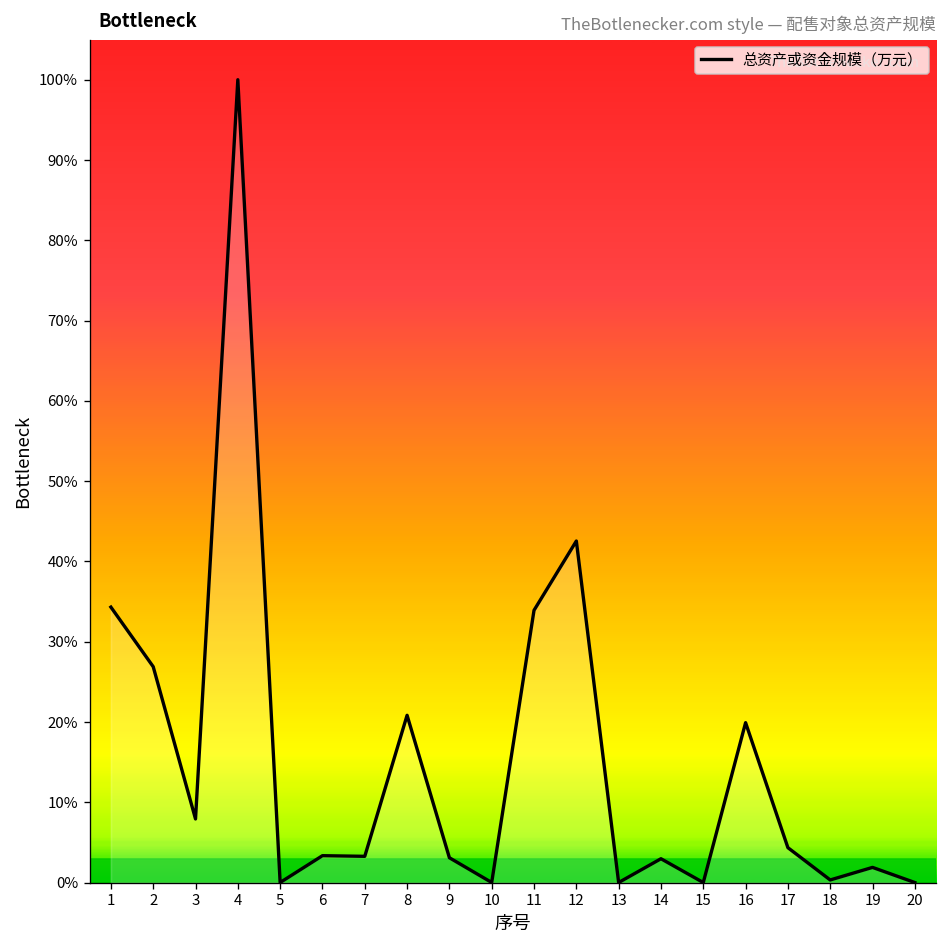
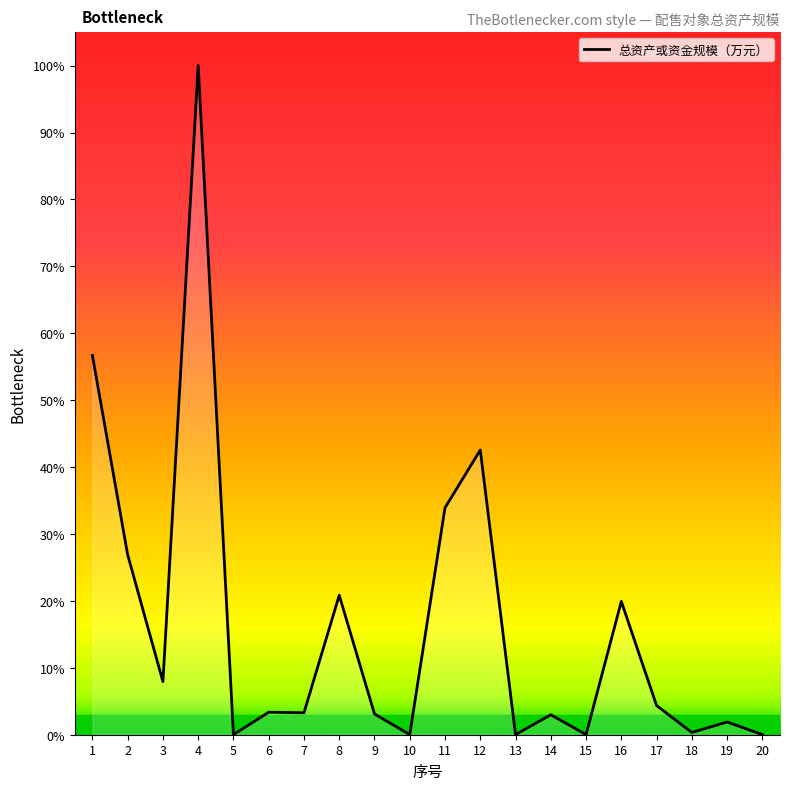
1: 34% -> 57%
